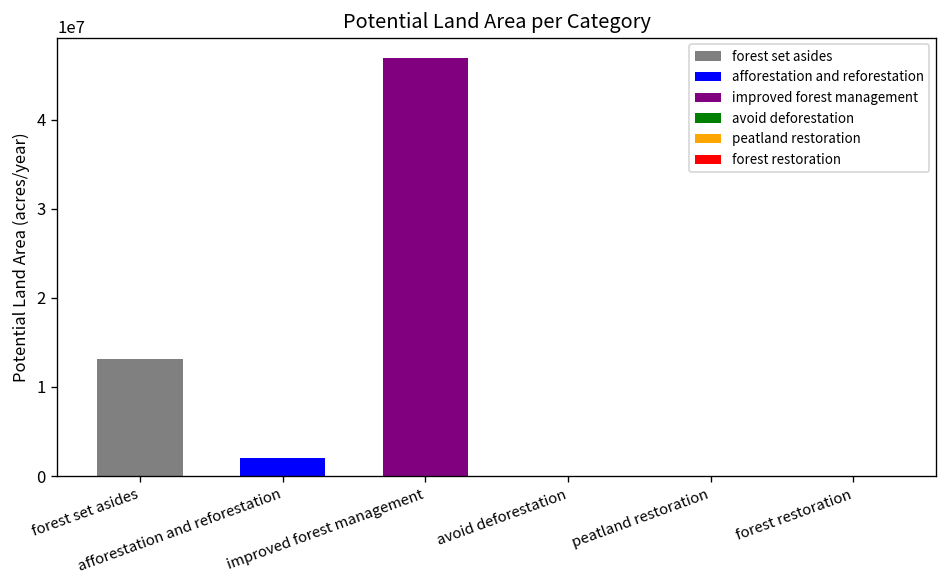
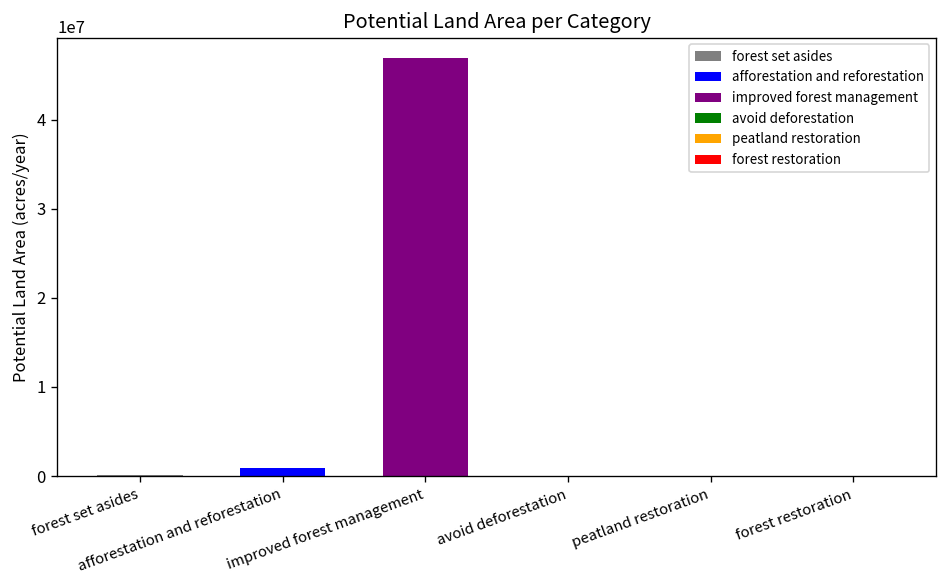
forest set asides: 13000000 -> 0
afforestation and reforestation: 2000000 -> 1000000
